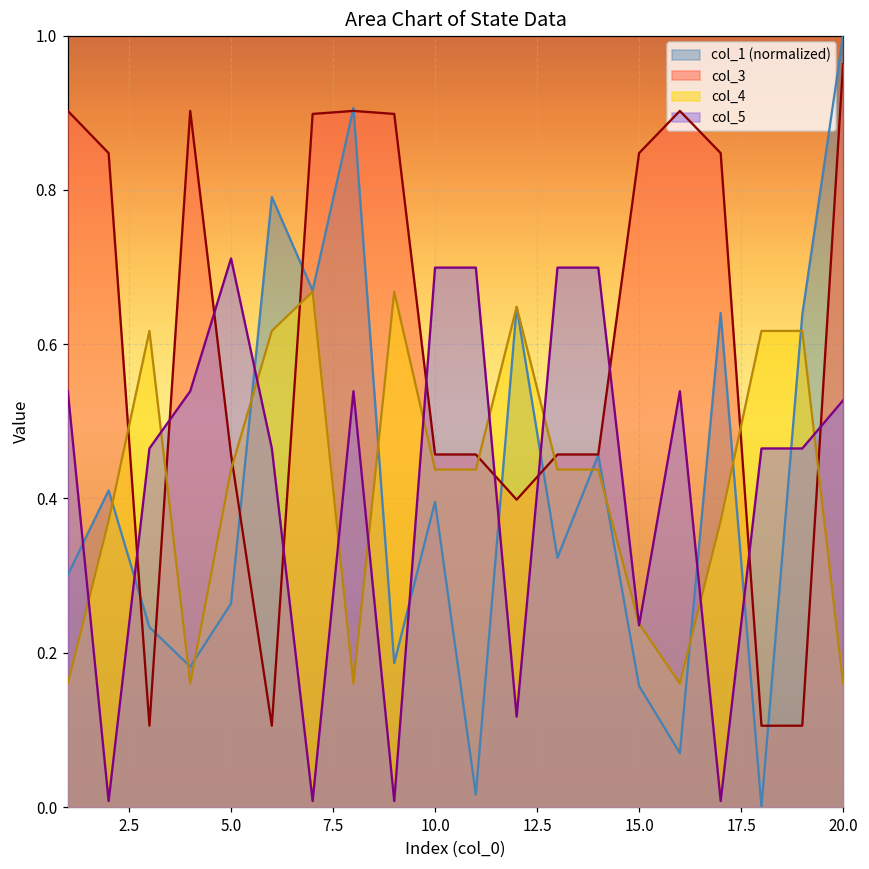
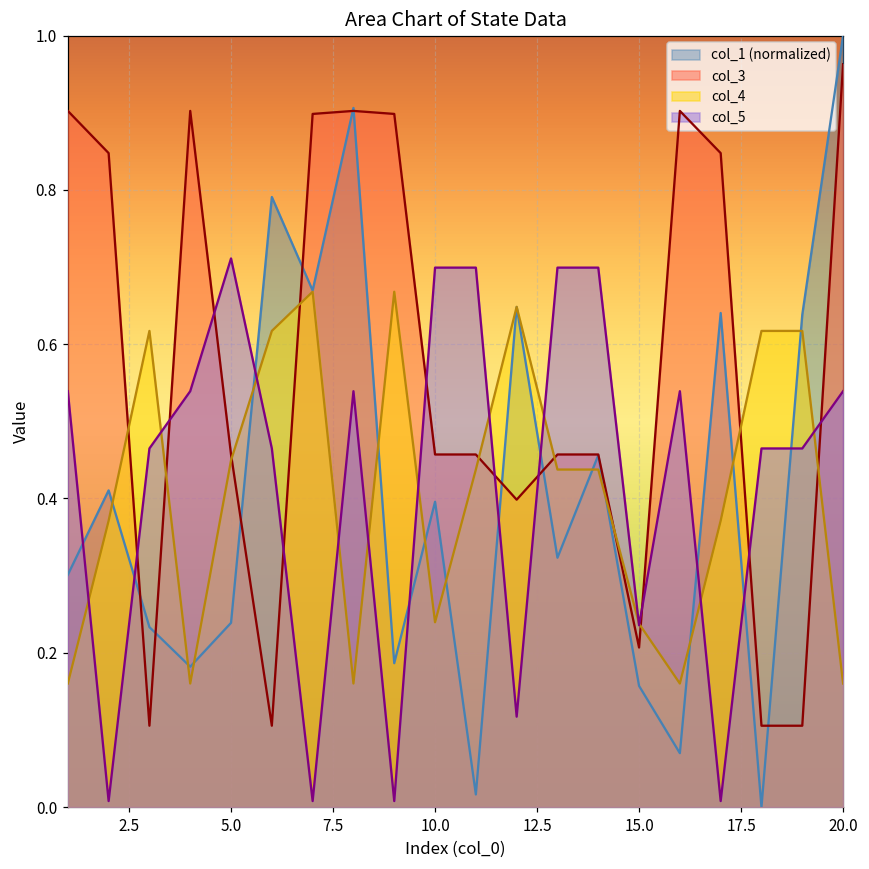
col_1 (normalized), 5.0: 0.26 -> 0.24
col_4, 5.0: 0.44 -> 0.45
col_4, 10.0: 0.44 -> 0.24
col_3, 15.0: 0.85 -> 0.21
col_5, 20.0: 0.53 -> 0.54
